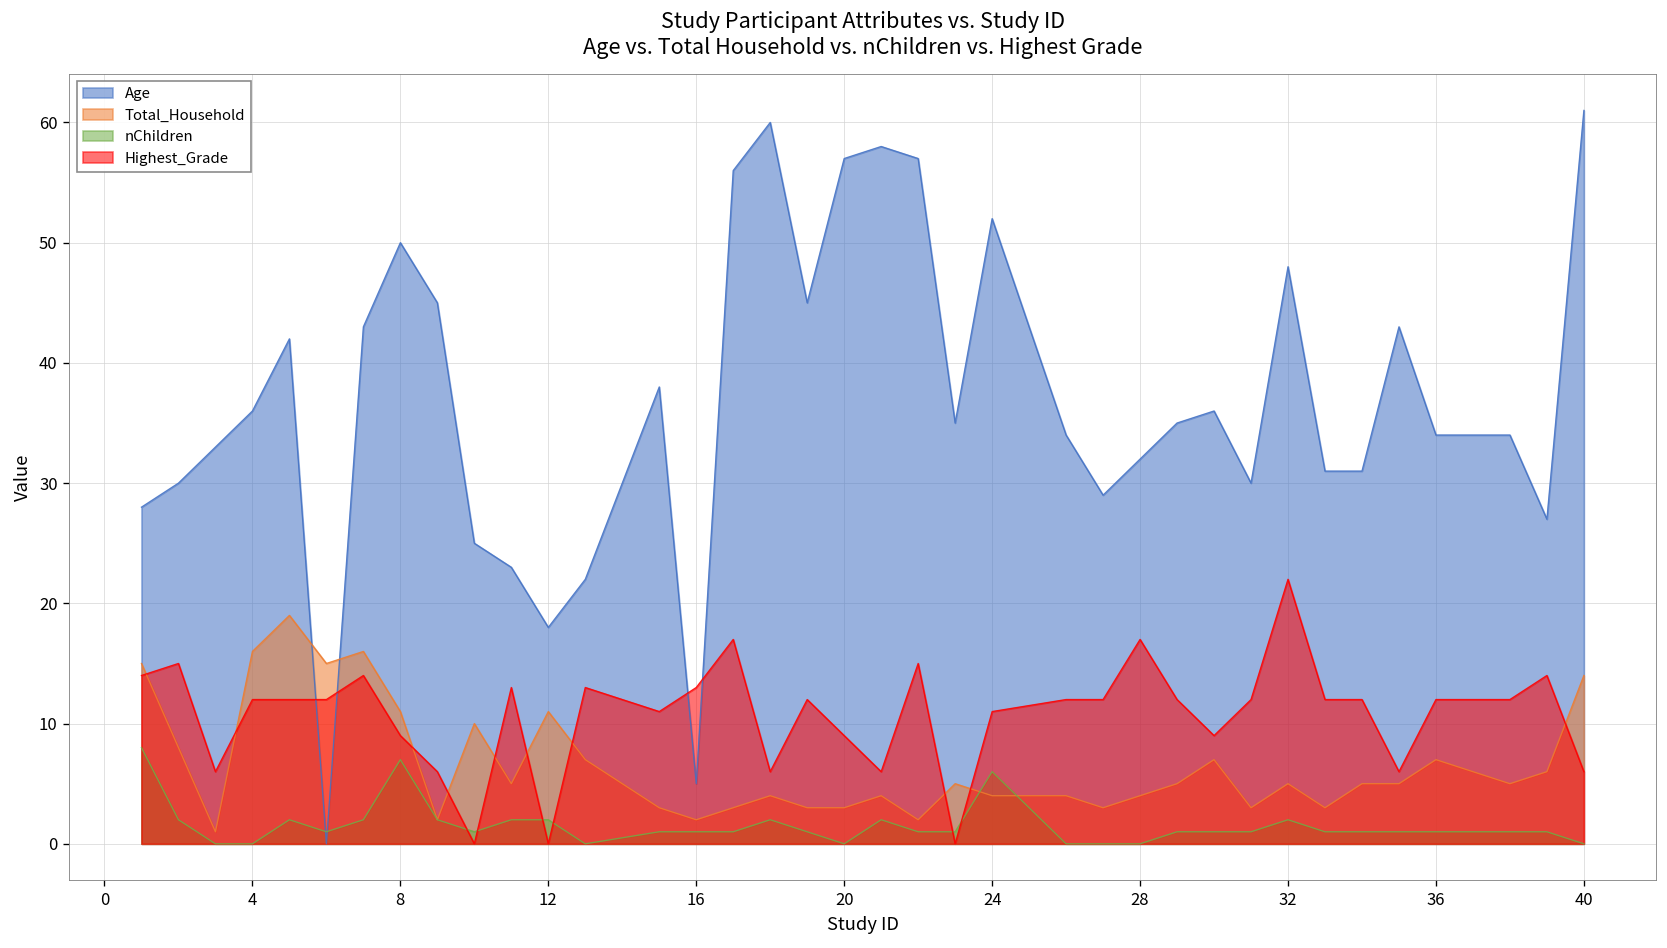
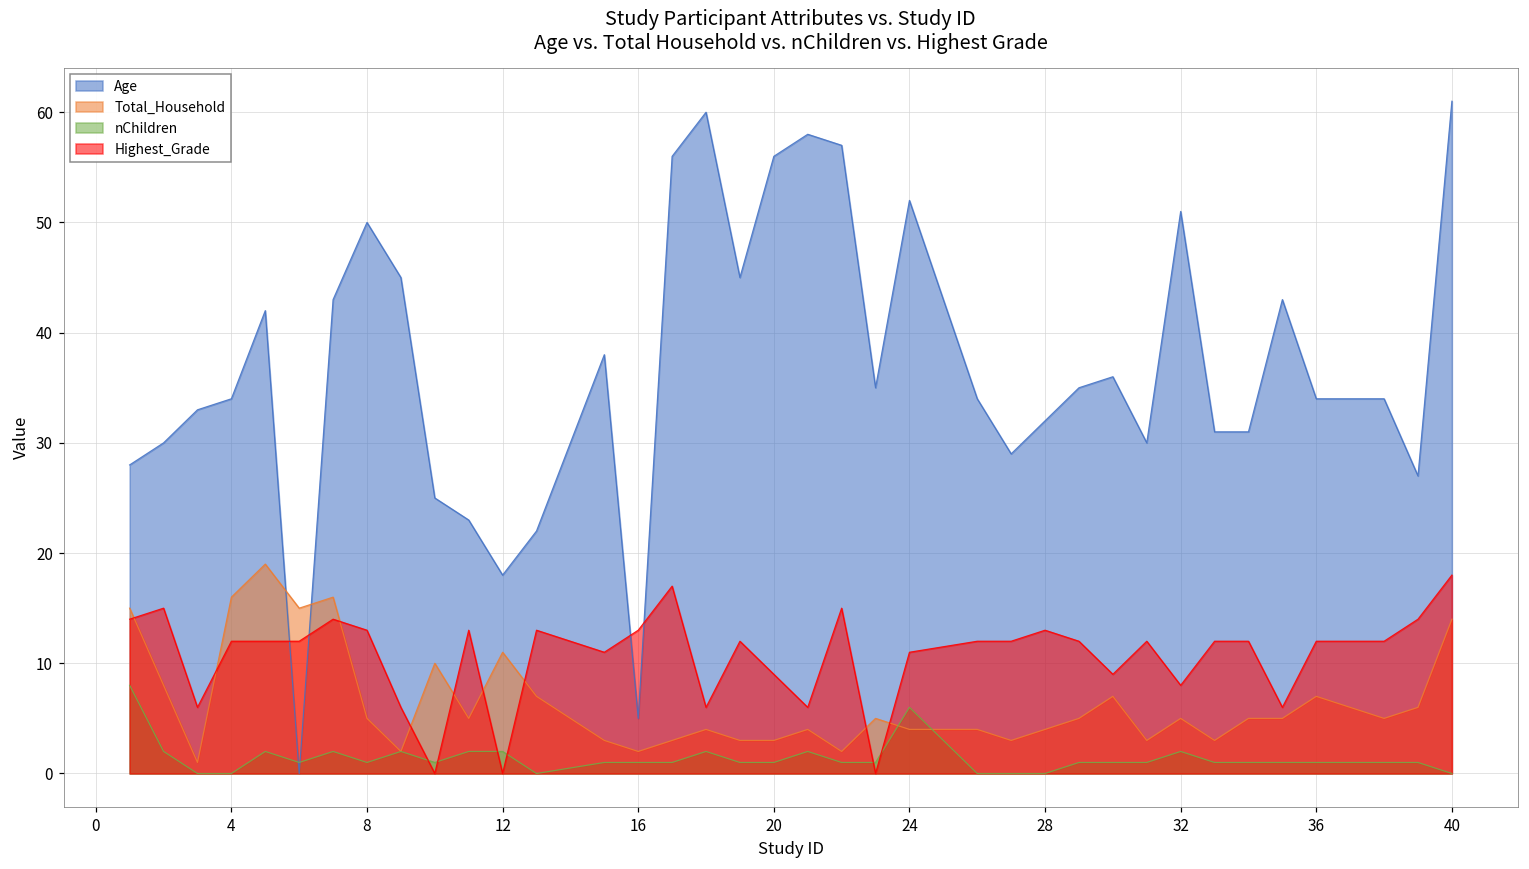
Age, 4: 36 -> 34
Total_Household, 8: 11 -> 5
nChildren, 8: 7 -> 1
Highest_Grade, 8: 9 -> 13
Age, 20: 57 -> 56
nChildren, 20: 0 -> 1
Highest_Grade, 28: 17 -> 13
Age, 32: 48 -> 51
Highest_Grade, 32: 22 -> 8
Highest_Grade, 40: 6 -> 18
